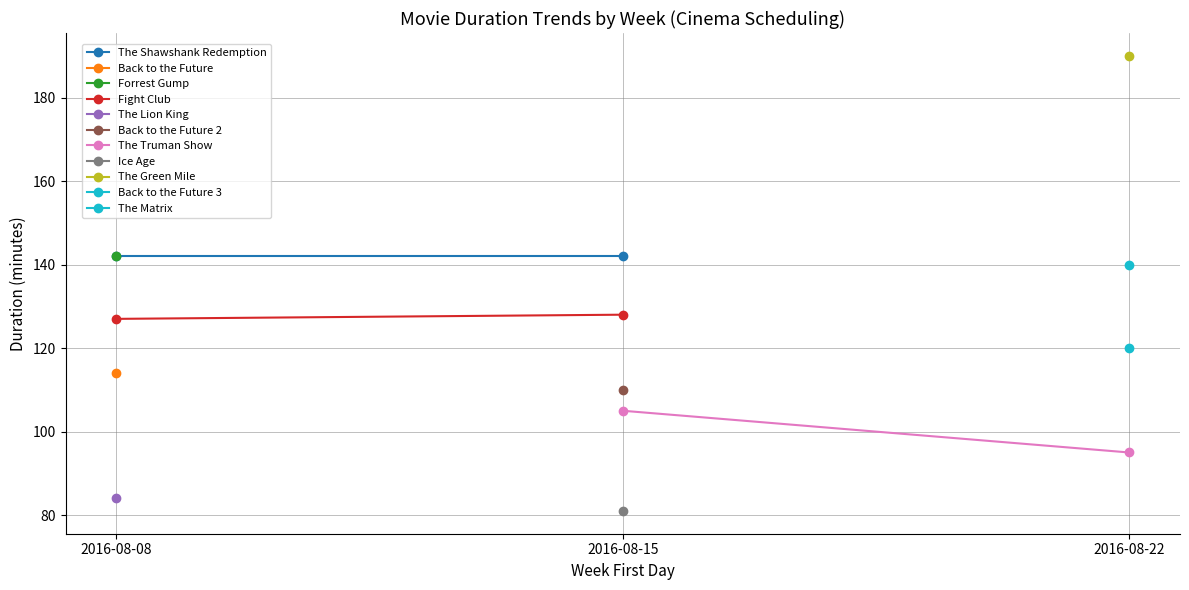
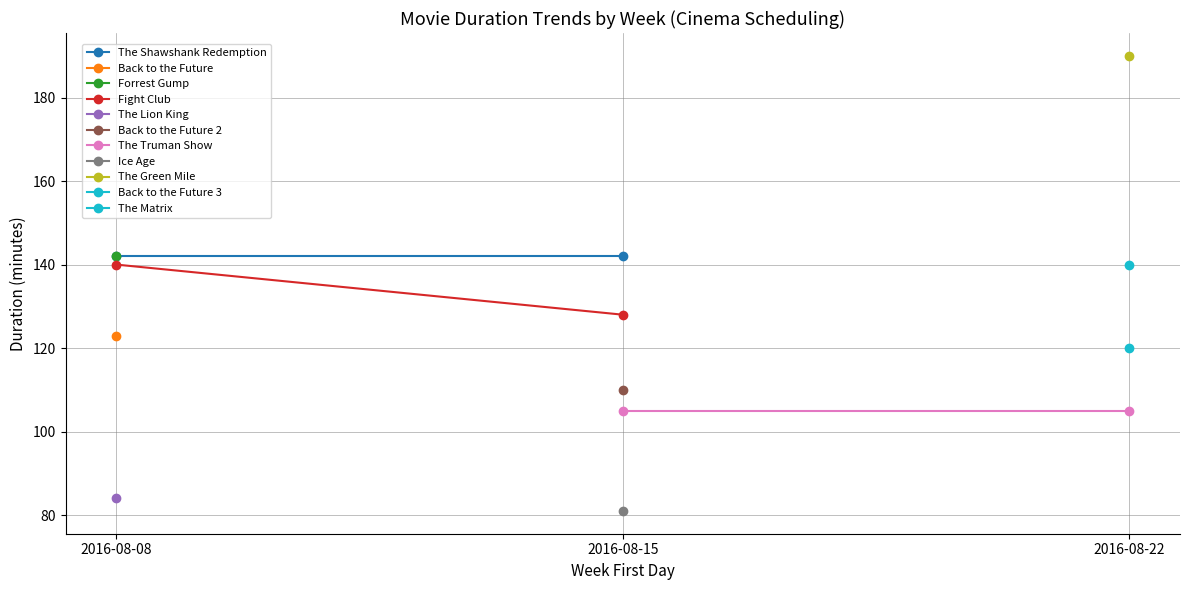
Back to the Future, 2016-08-08: 114 -> 123
Fight Club, 2016-08-08: 127 -> 140
The Truman Show, 2016-08-22: 95 -> 105
